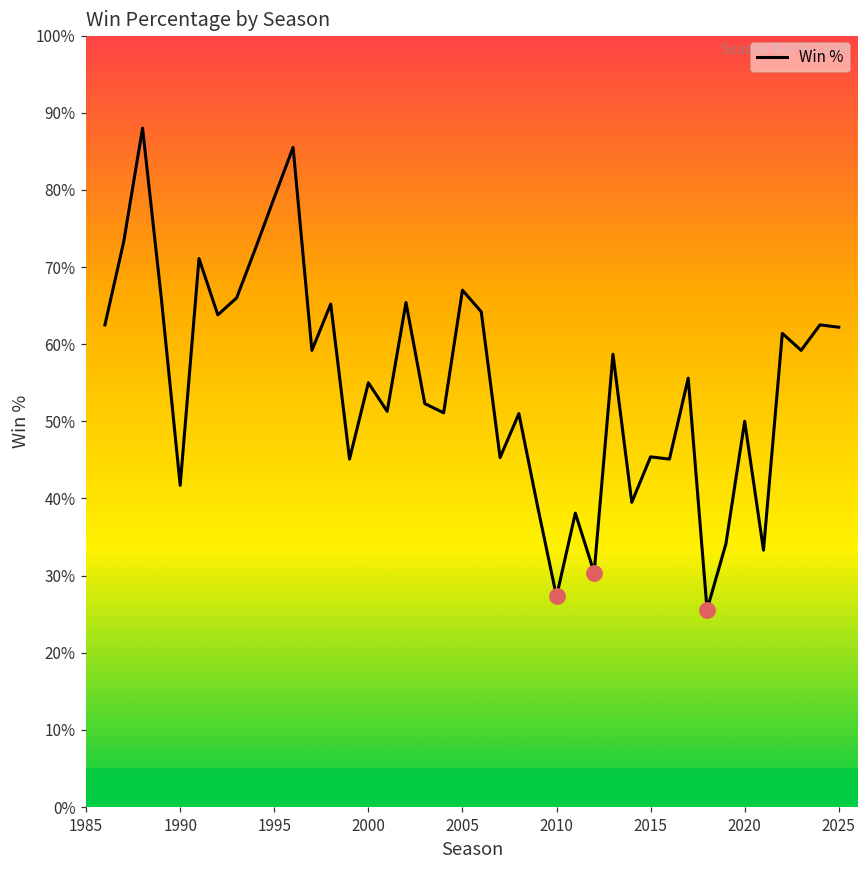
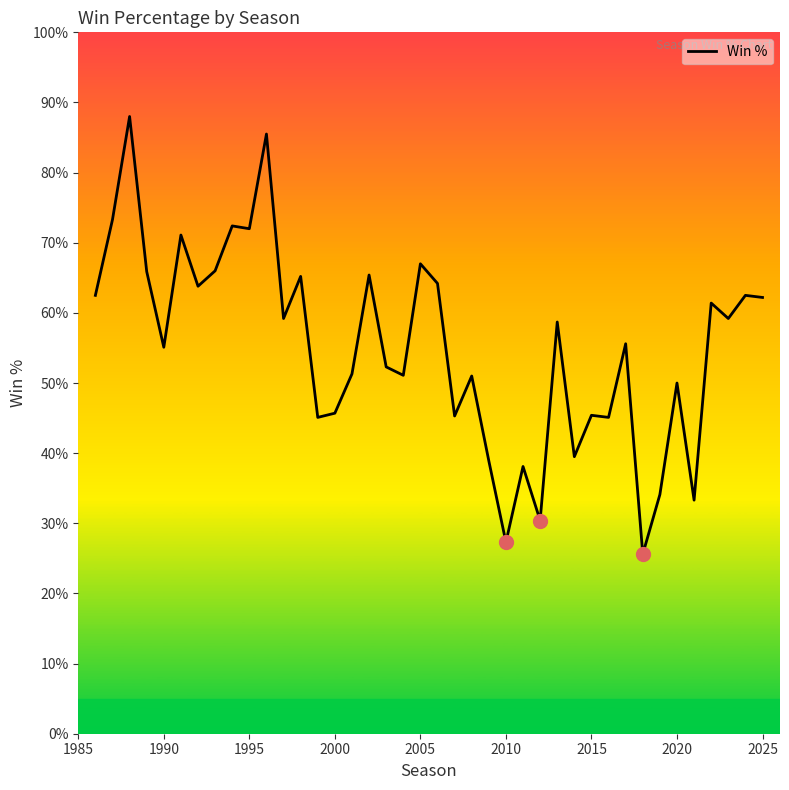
Win %, 1990: 42% -> 55%
Win %, 1995: 79% -> 72%
Win %, 2000: 55% -> 46%
